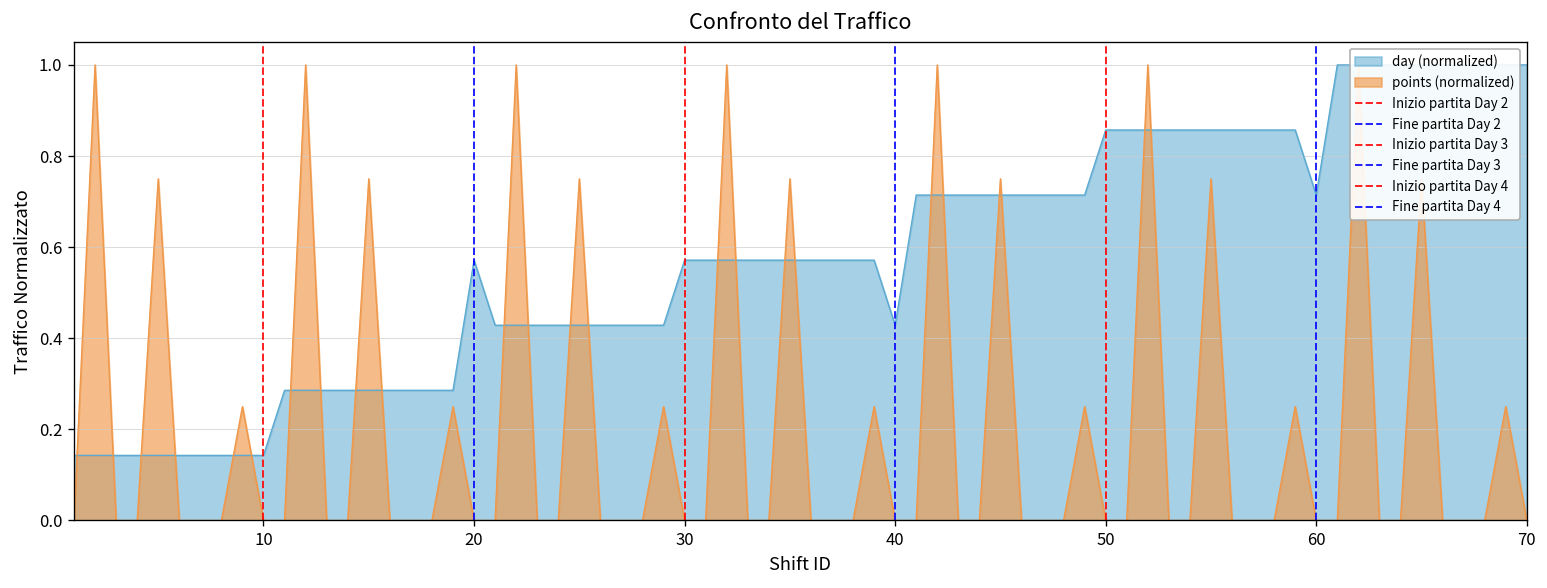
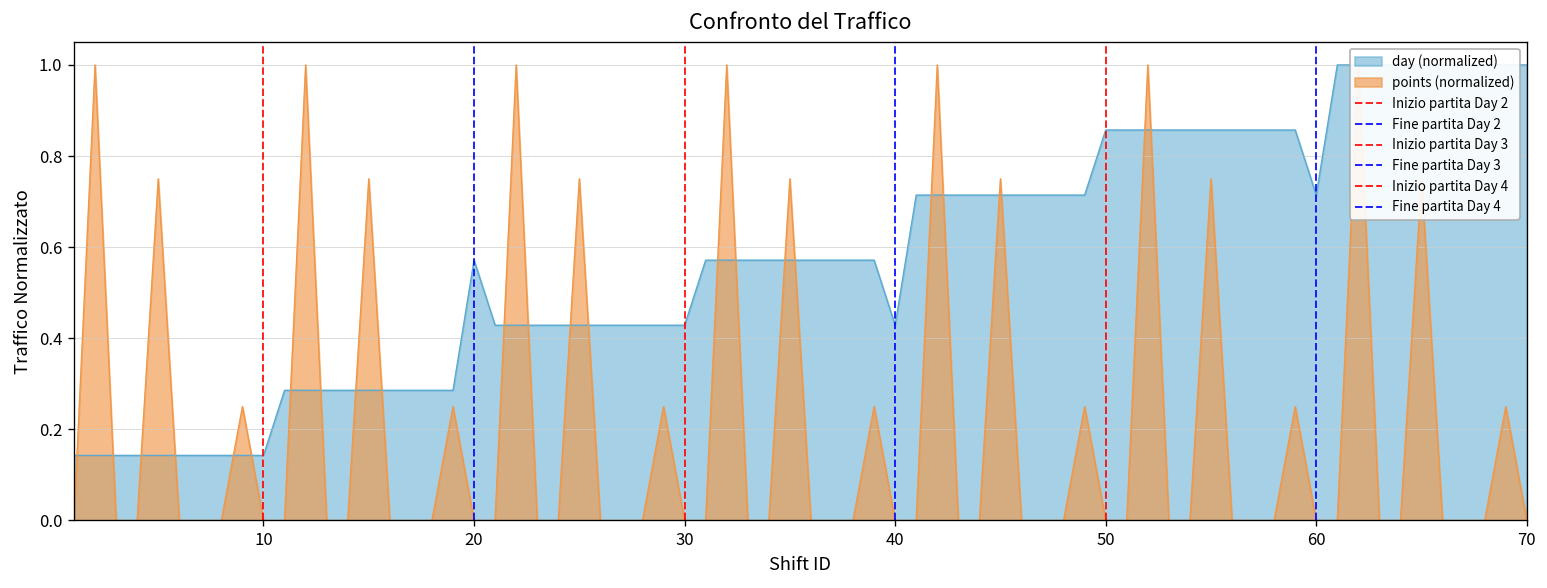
day (normalized), 30: 0.57 -> 0.43
